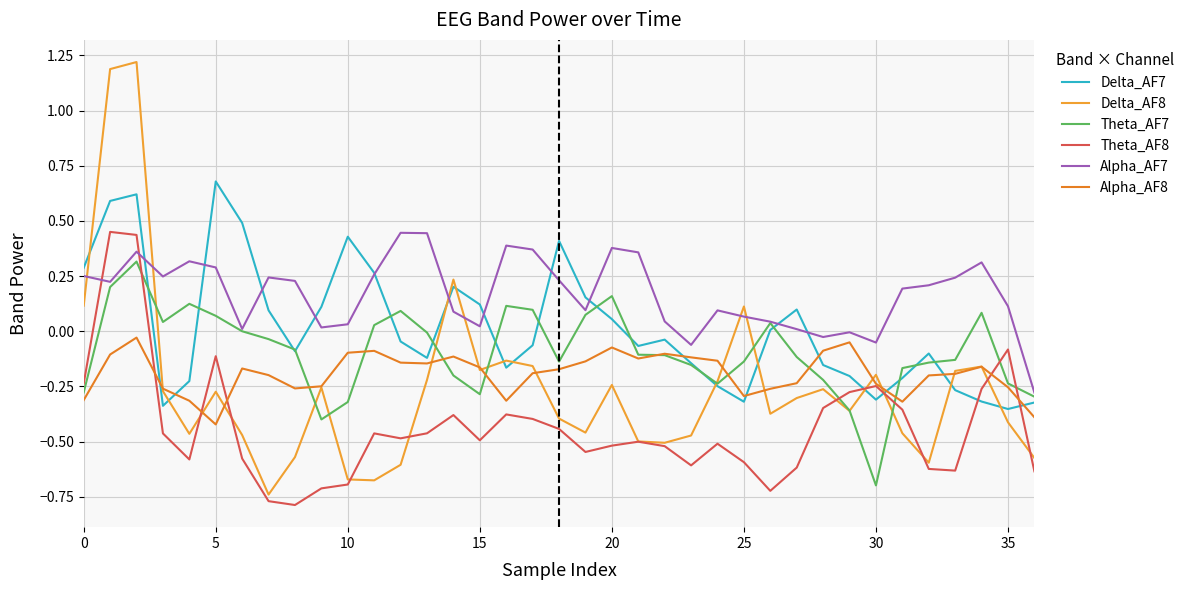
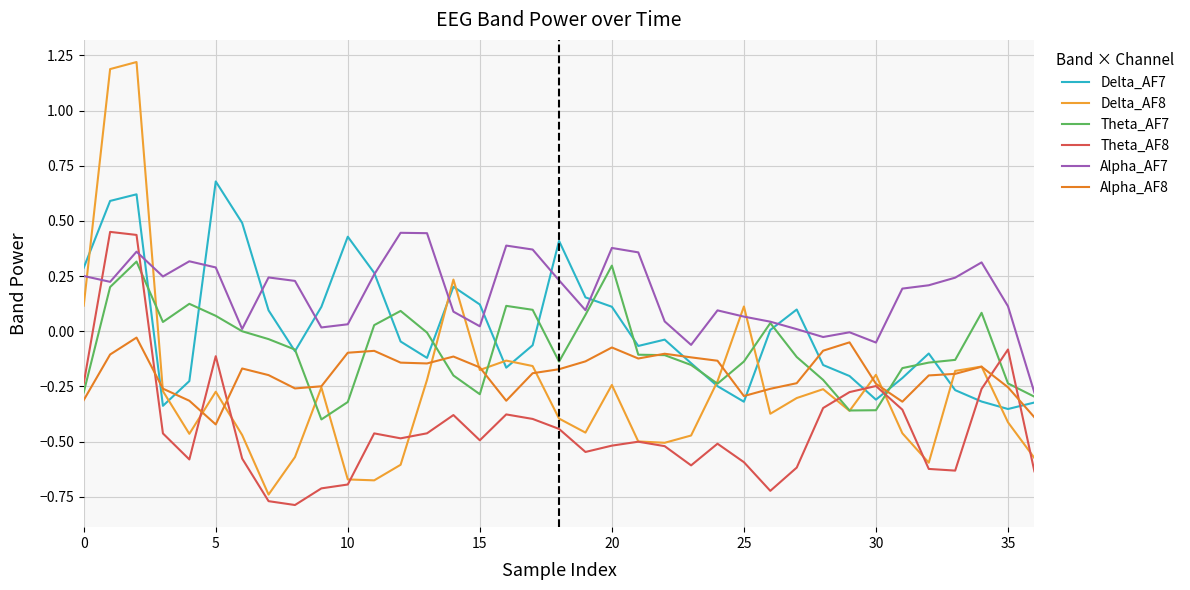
Delta_AF7, 20: 0.05 -> 0.11
Theta_AF7, 20: 0.16 -> 0.30
Theta_AF7, 30: -0.70 -> -0.36
